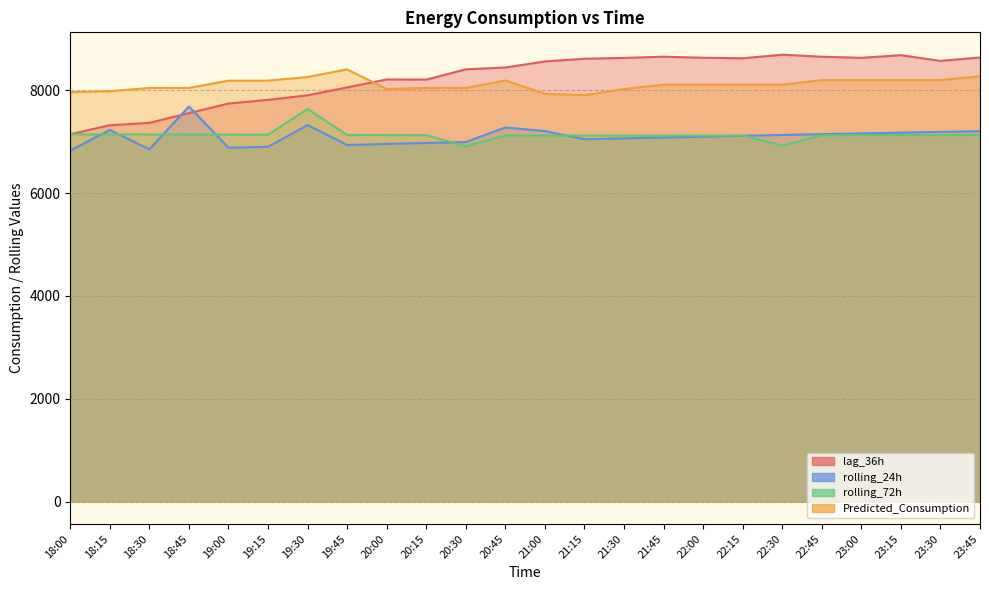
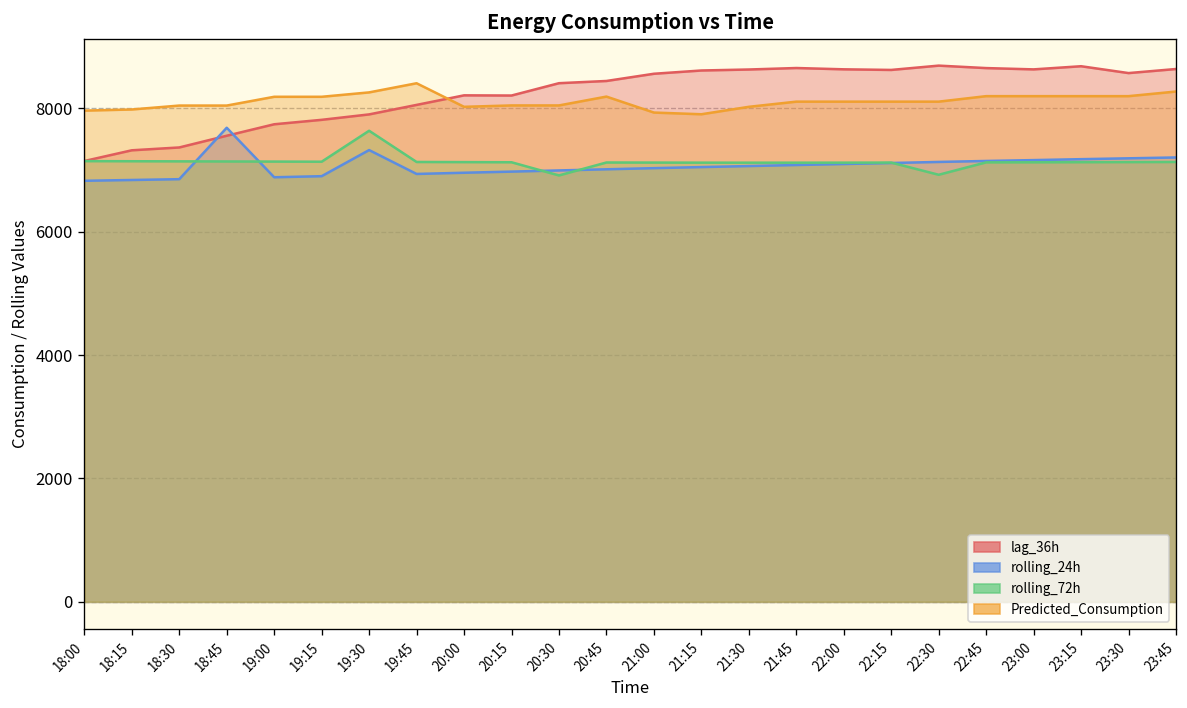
rolling_24h, 18:15: 7200 -> 6800
rolling_24h, 20:45: 7300 -> 7000
rolling_24h, 21:00: 7200 -> 7000
